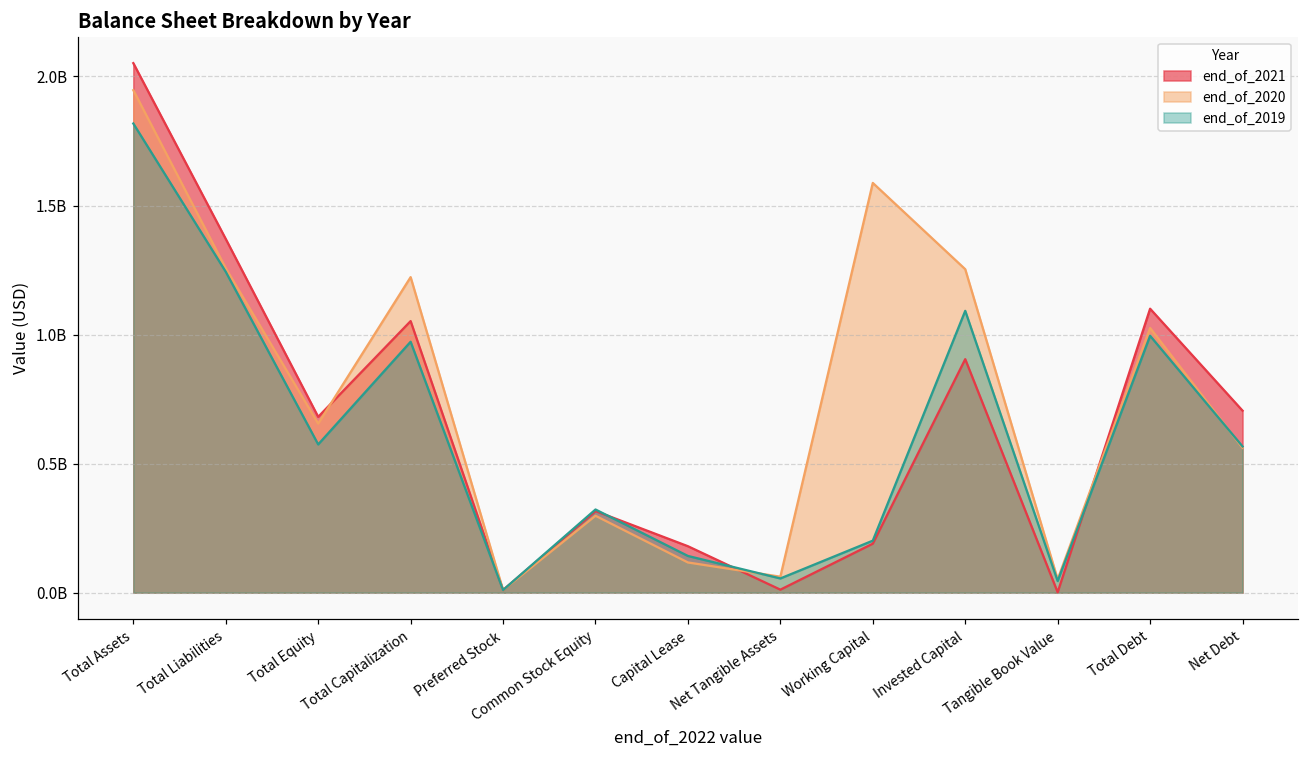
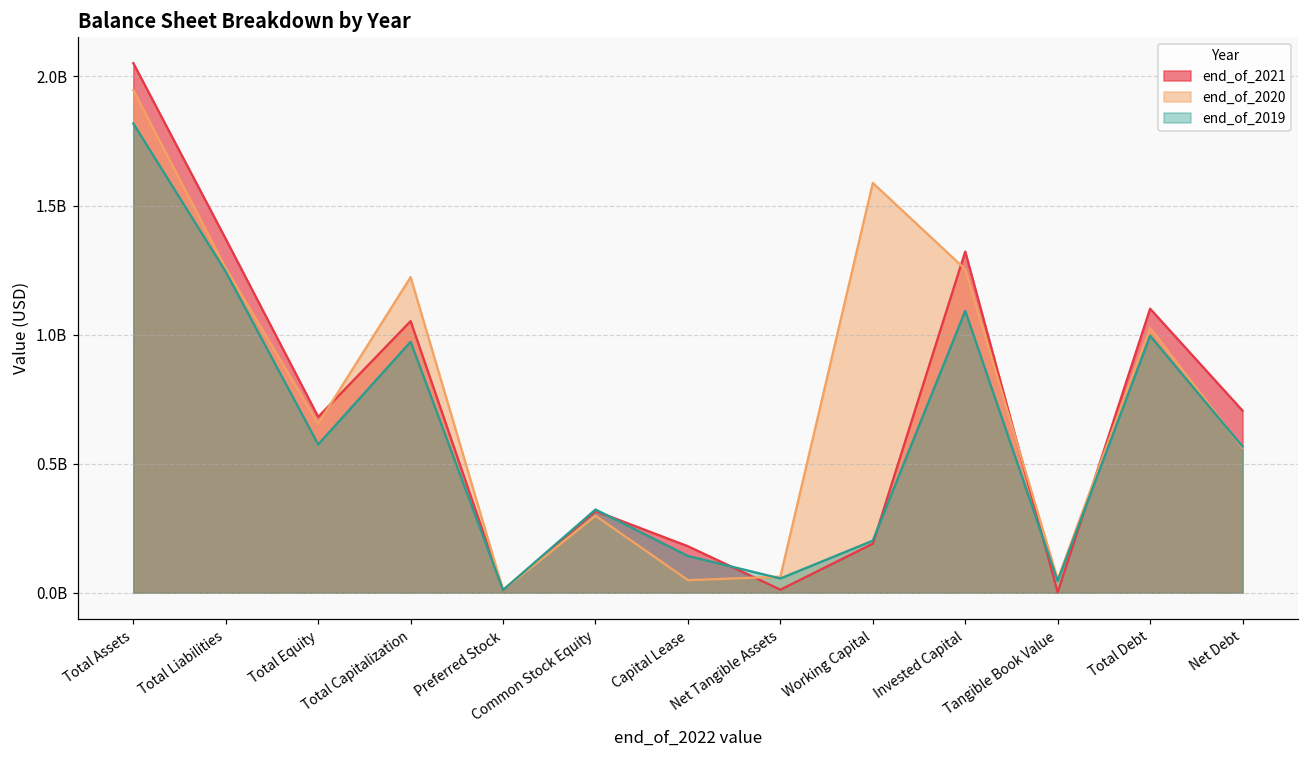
end_of_2020, Capital Lease: 120000000 -> 50000000
end_of_2021, Invested Capital: 900000000 -> 1320000000
